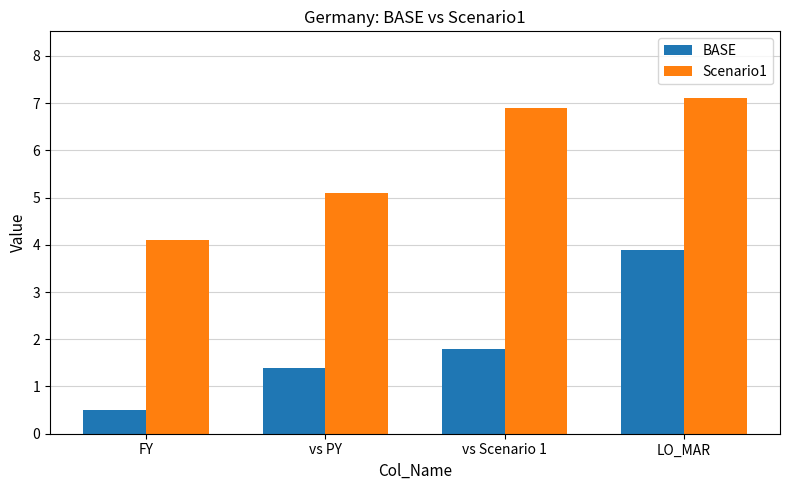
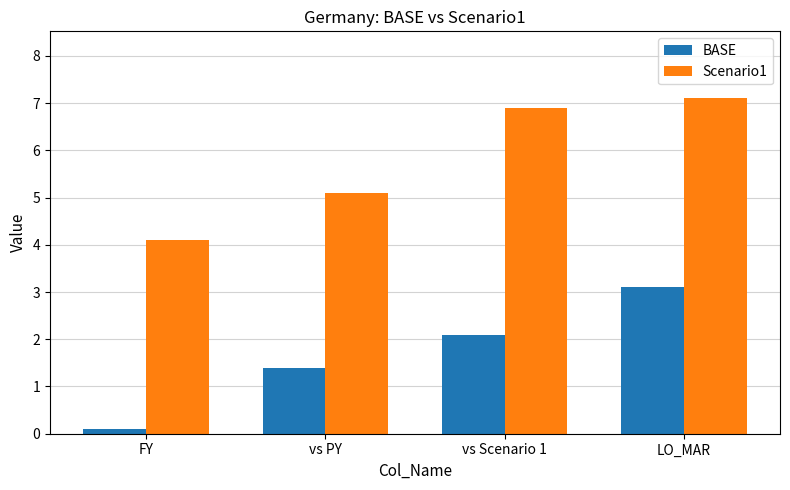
BASE, FY: 0.5 -> 0.1
BASE, vs Scenario 1: 1.8 -> 2.1
BASE, LO_MAR: 3.9 -> 3.1
